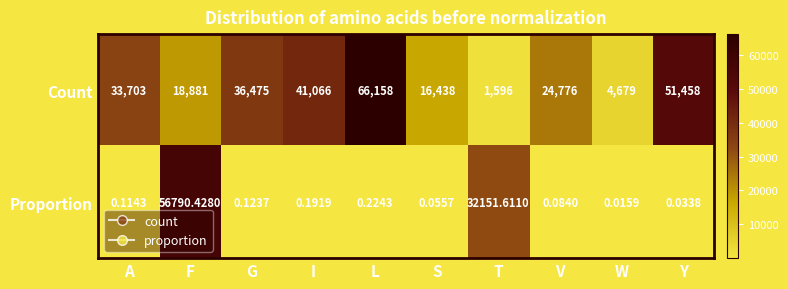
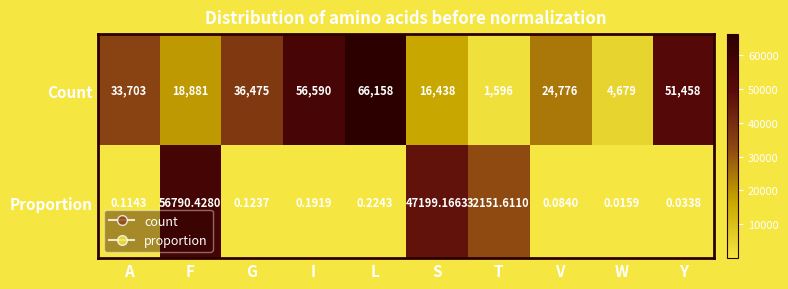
Count, I: 41,066 -> 56,590
Proportion, S: 0.0557 -> 47199.1663
